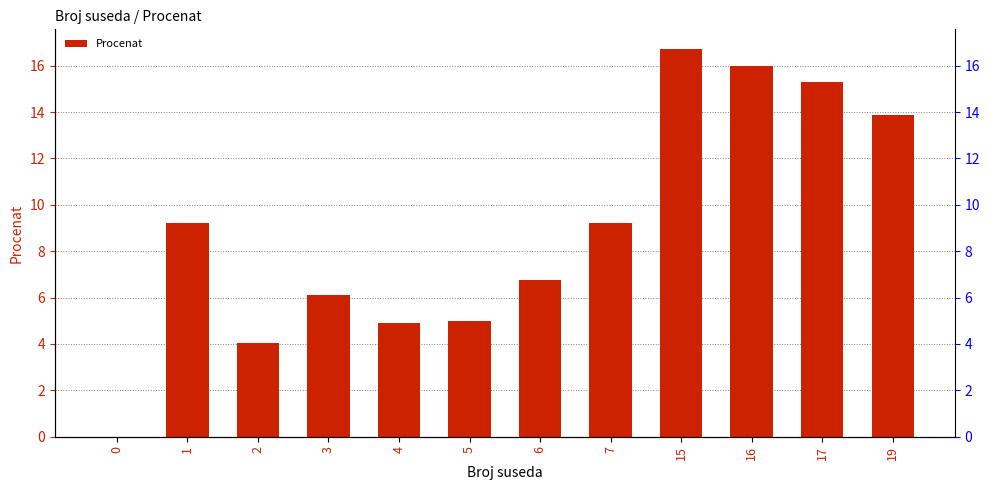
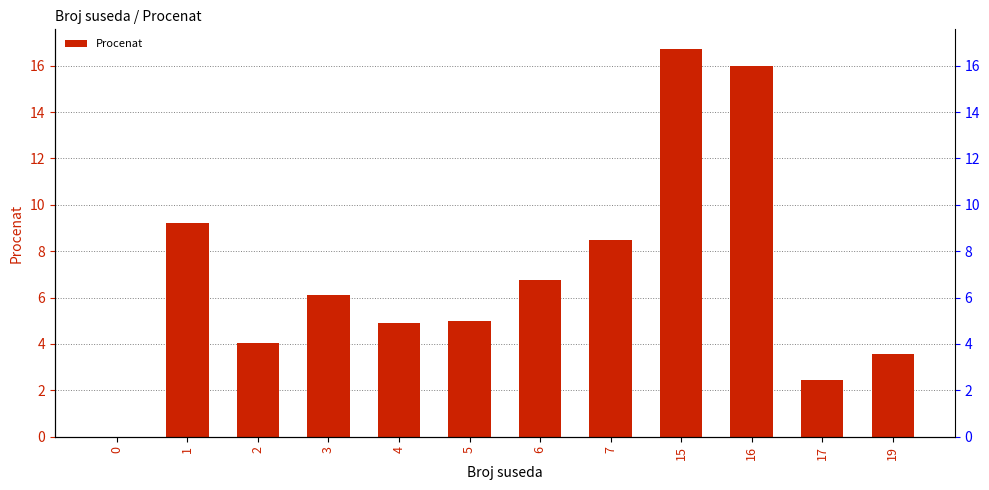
7: 9.2 -> 8.5
17: 15.3 -> 2.4
19: 13.9 -> 3.5
